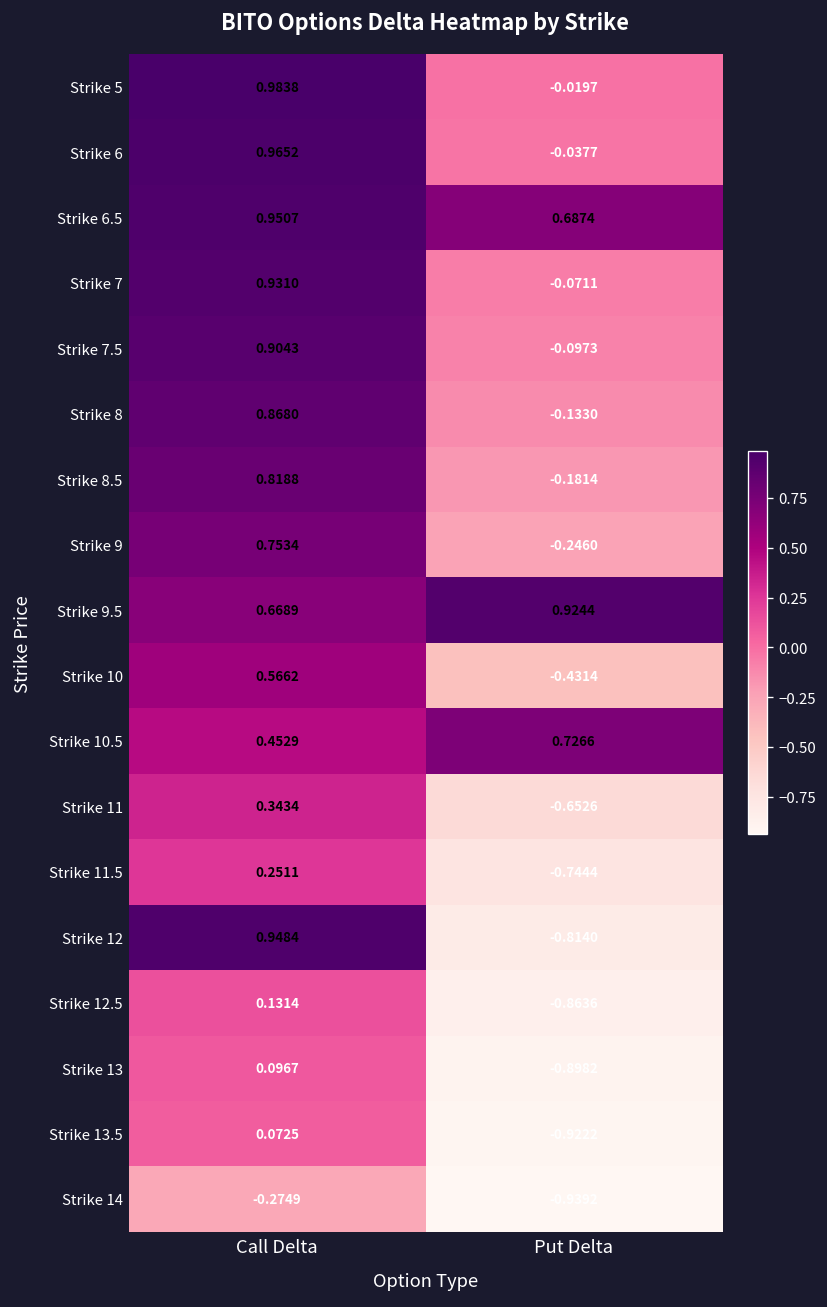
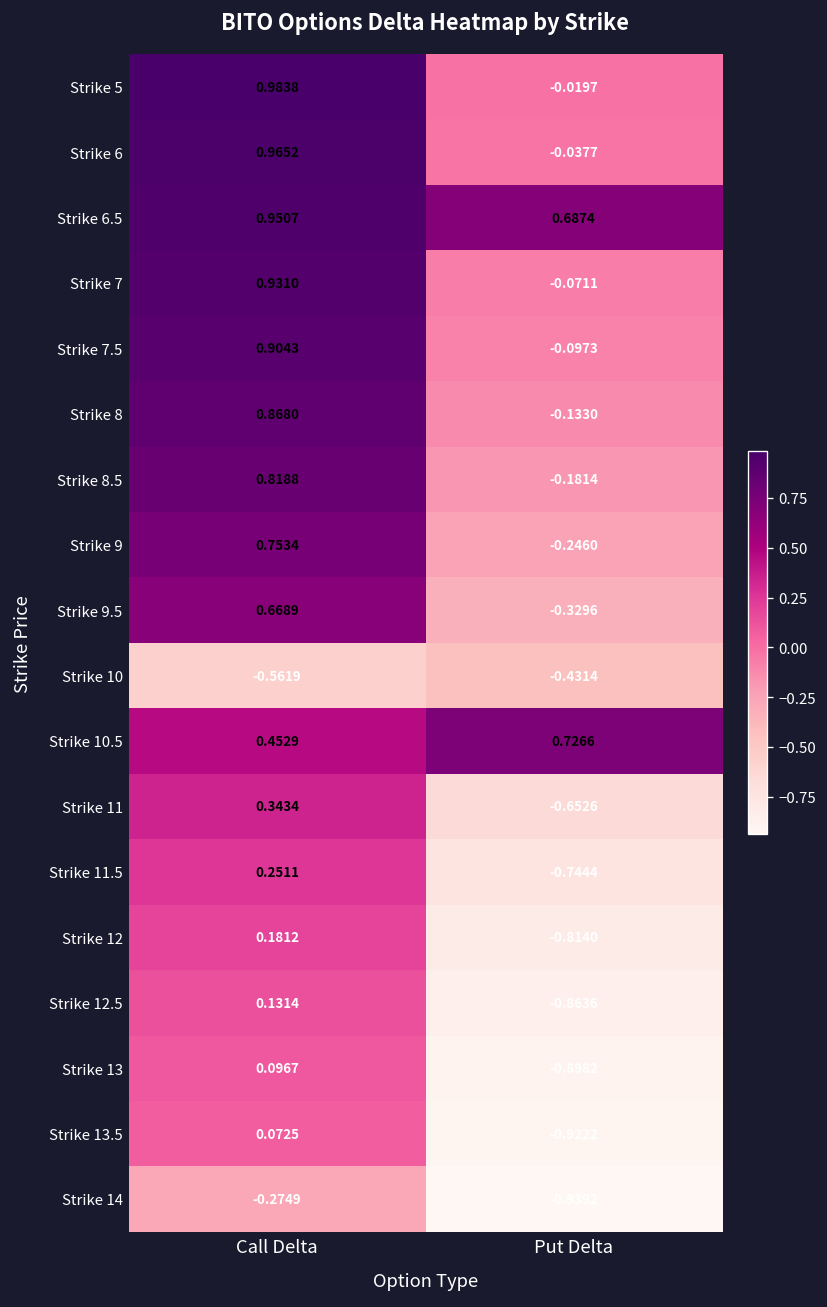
Strike 9.5, Put Delta: 0.9244 -> -0.3296
Strike 10, Call Delta: 0.5662 -> -0.5619
Strike 12, Call Delta: 0.9484 -> 0.1812
